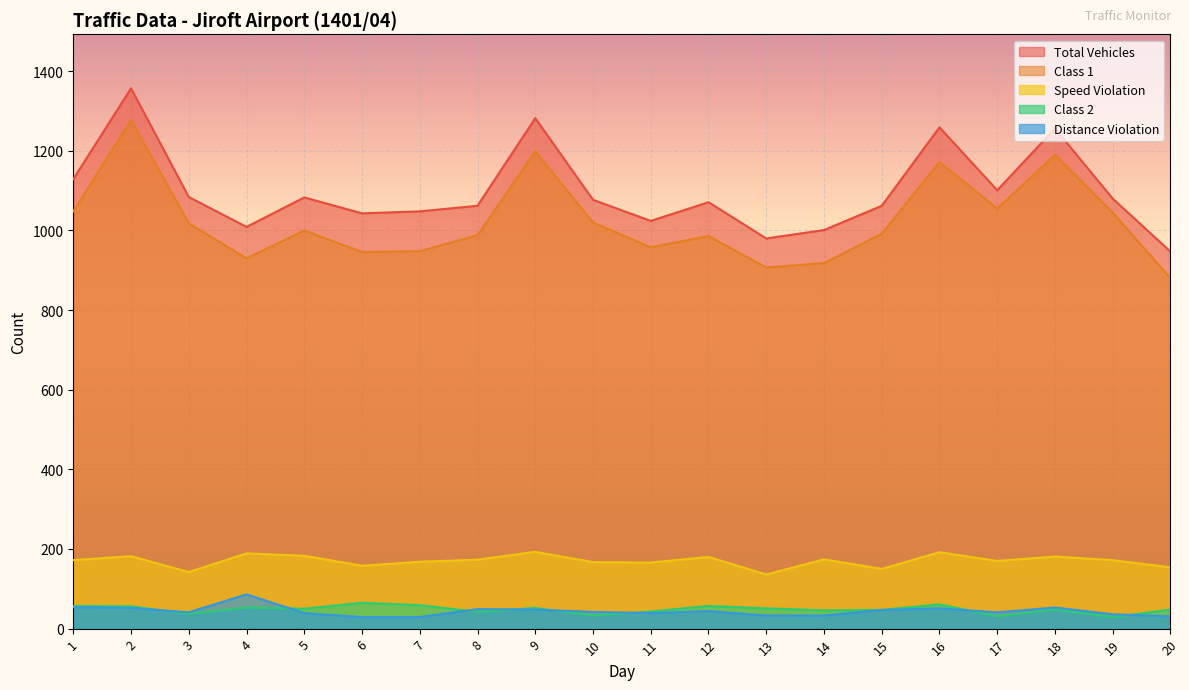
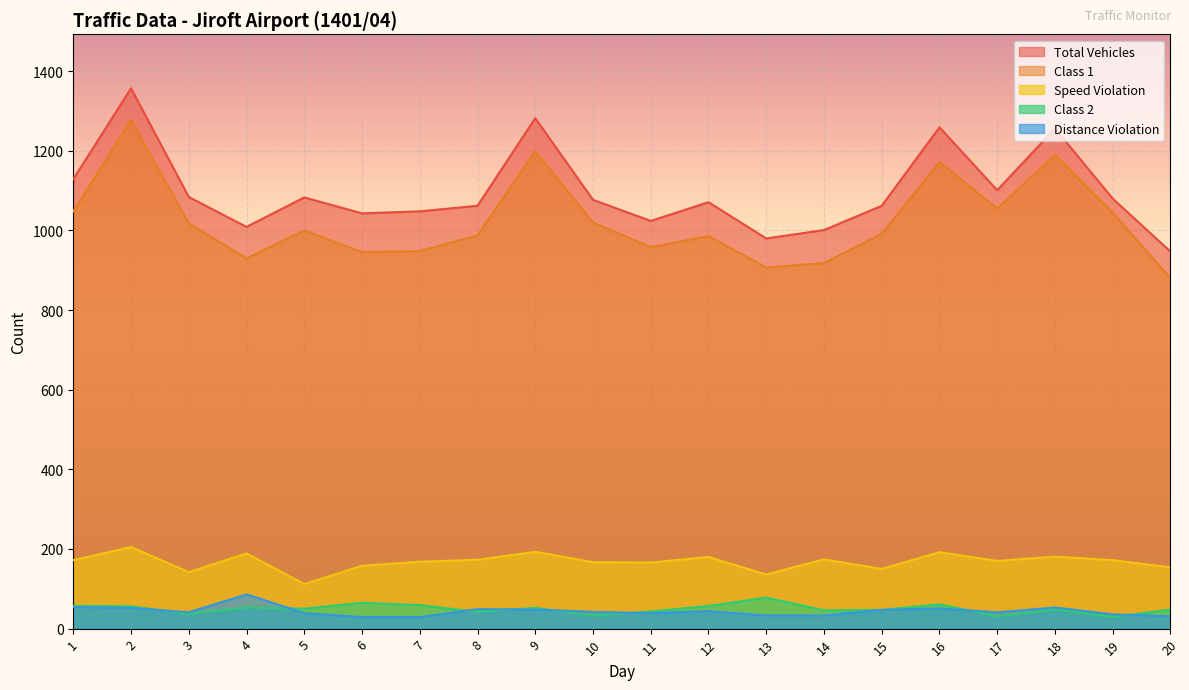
Speed Violation, 2: 180 -> 210
Speed Violation, 5: 180 -> 110
Class 2, 13: 50 -> 80
